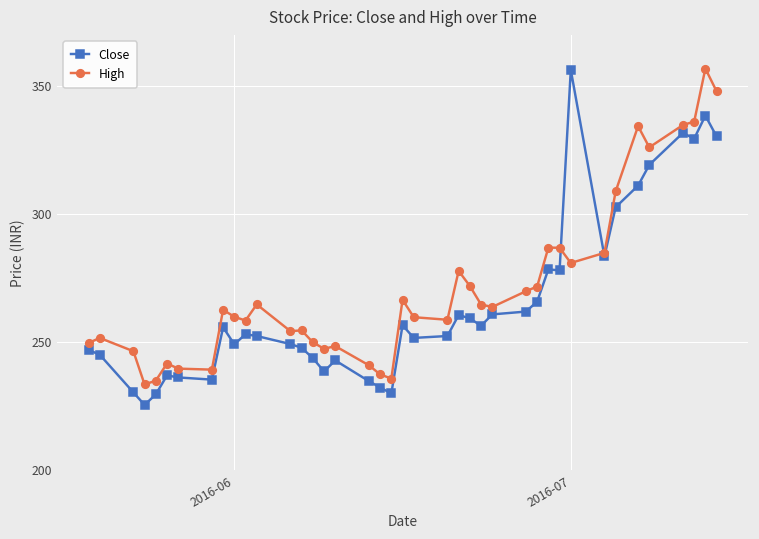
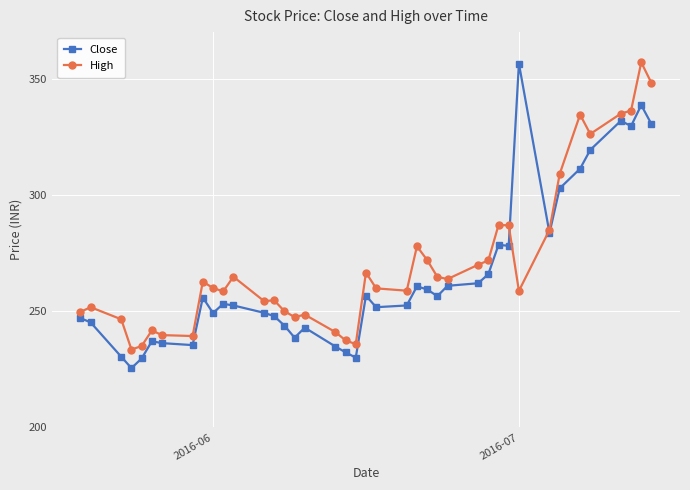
High, 2016-07: 281 -> 259
